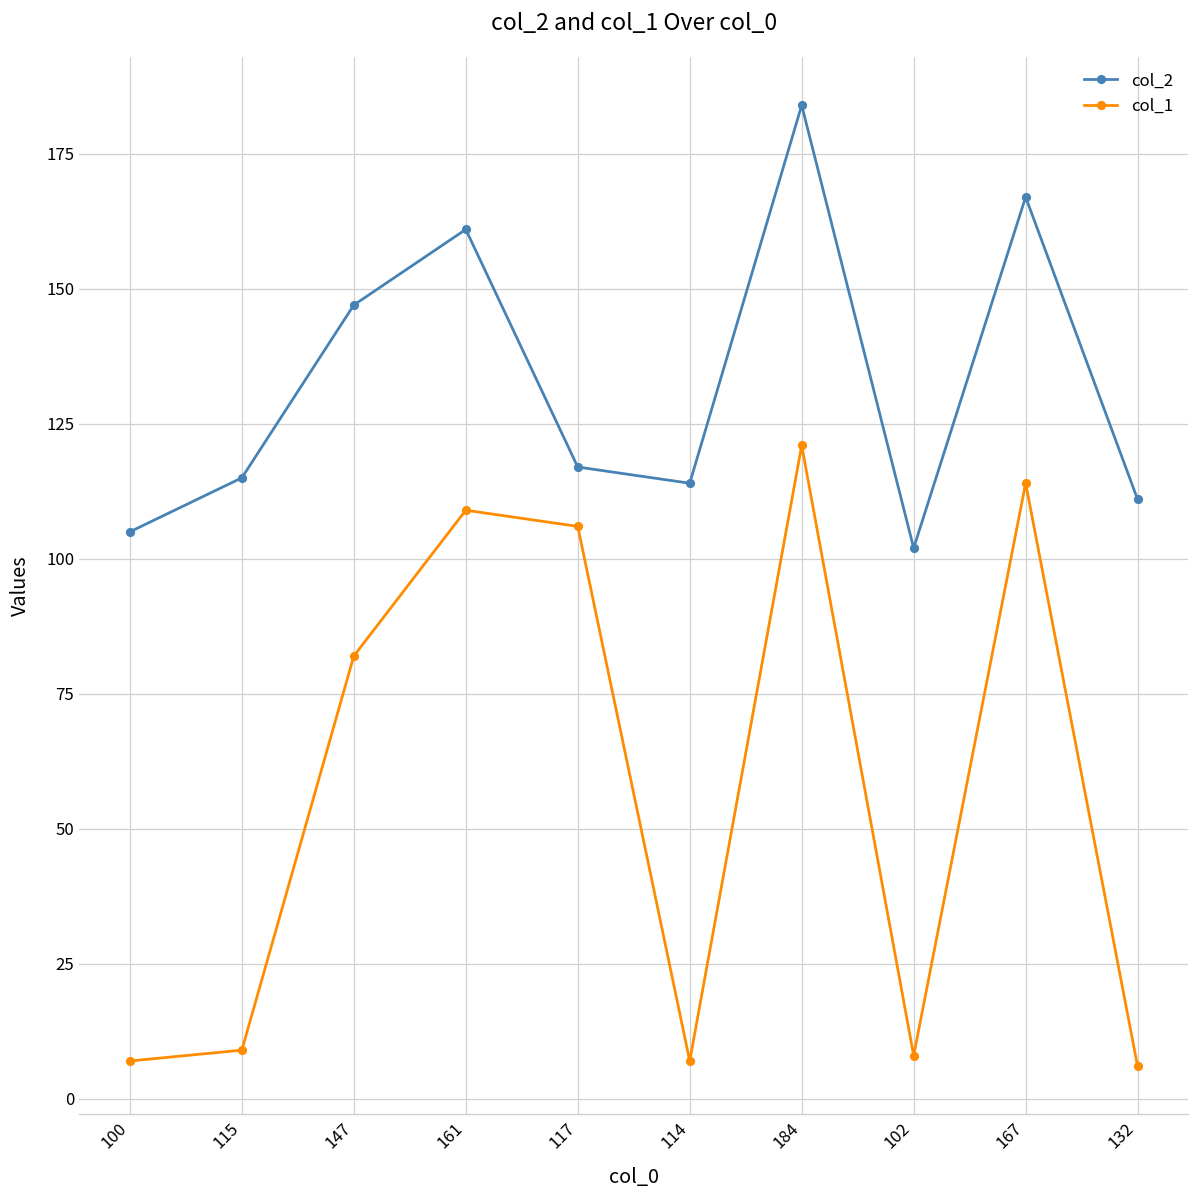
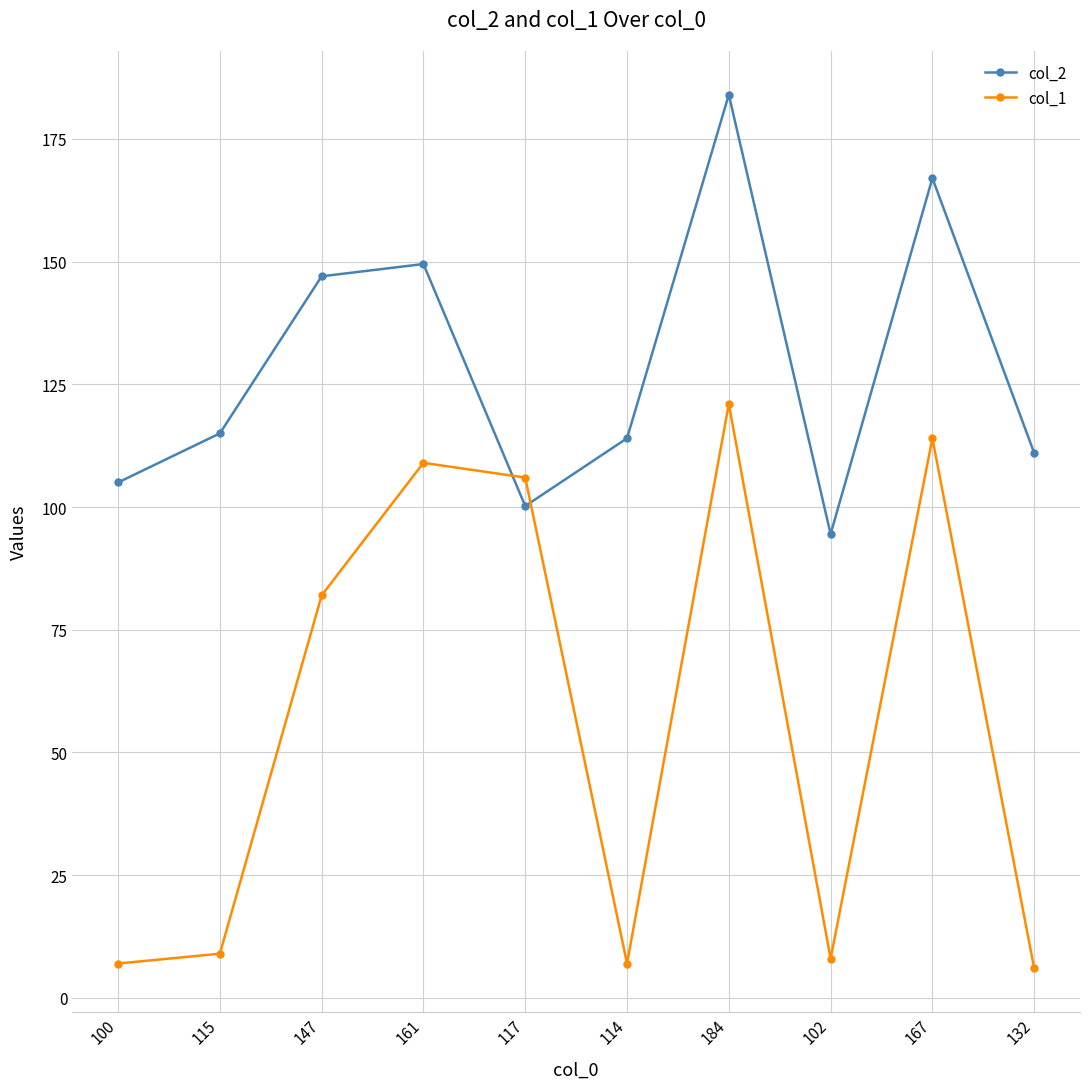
col_2, 161: 161 -> 150
col_2, 117: 117 -> 100
col_2, 102: 102 -> 95
